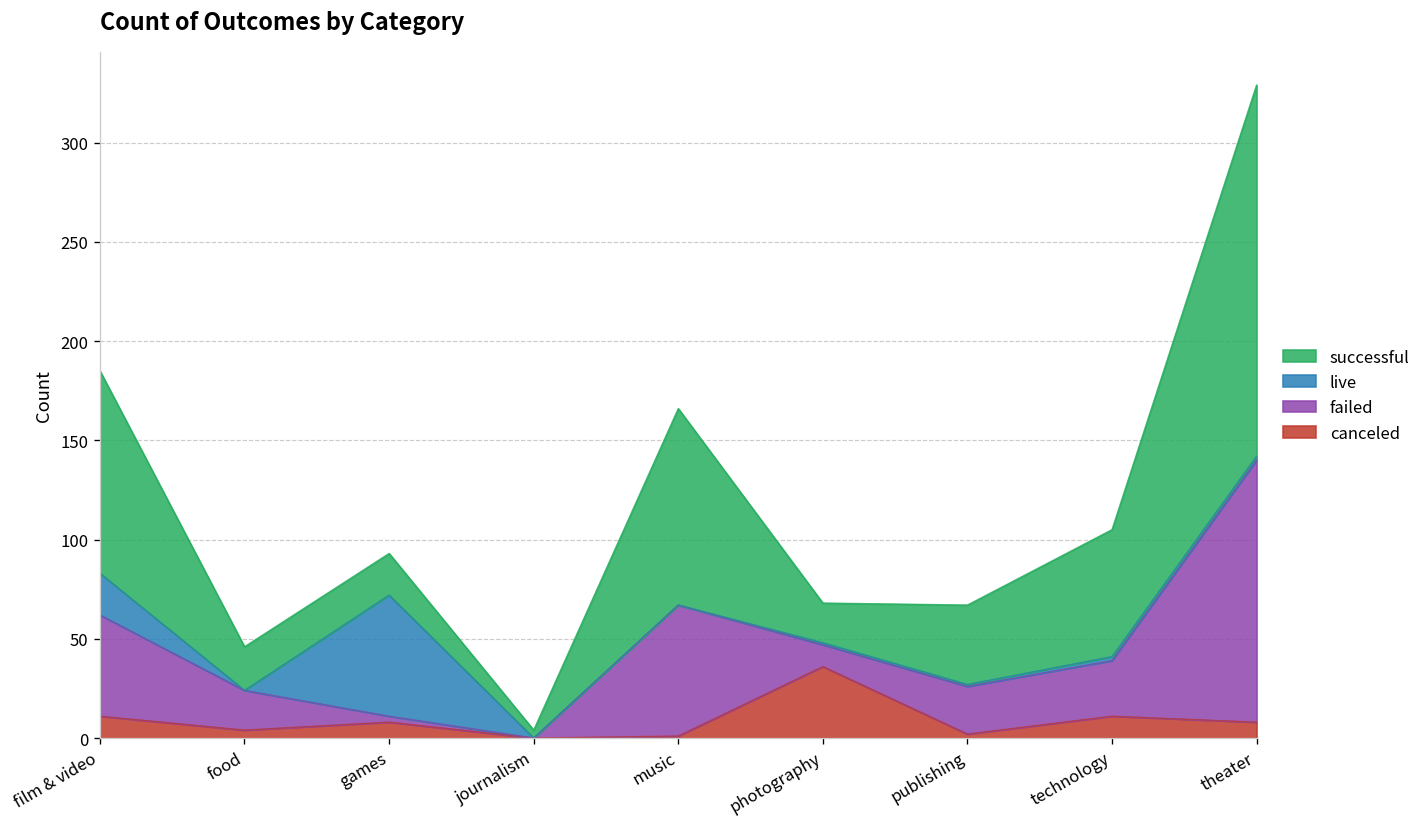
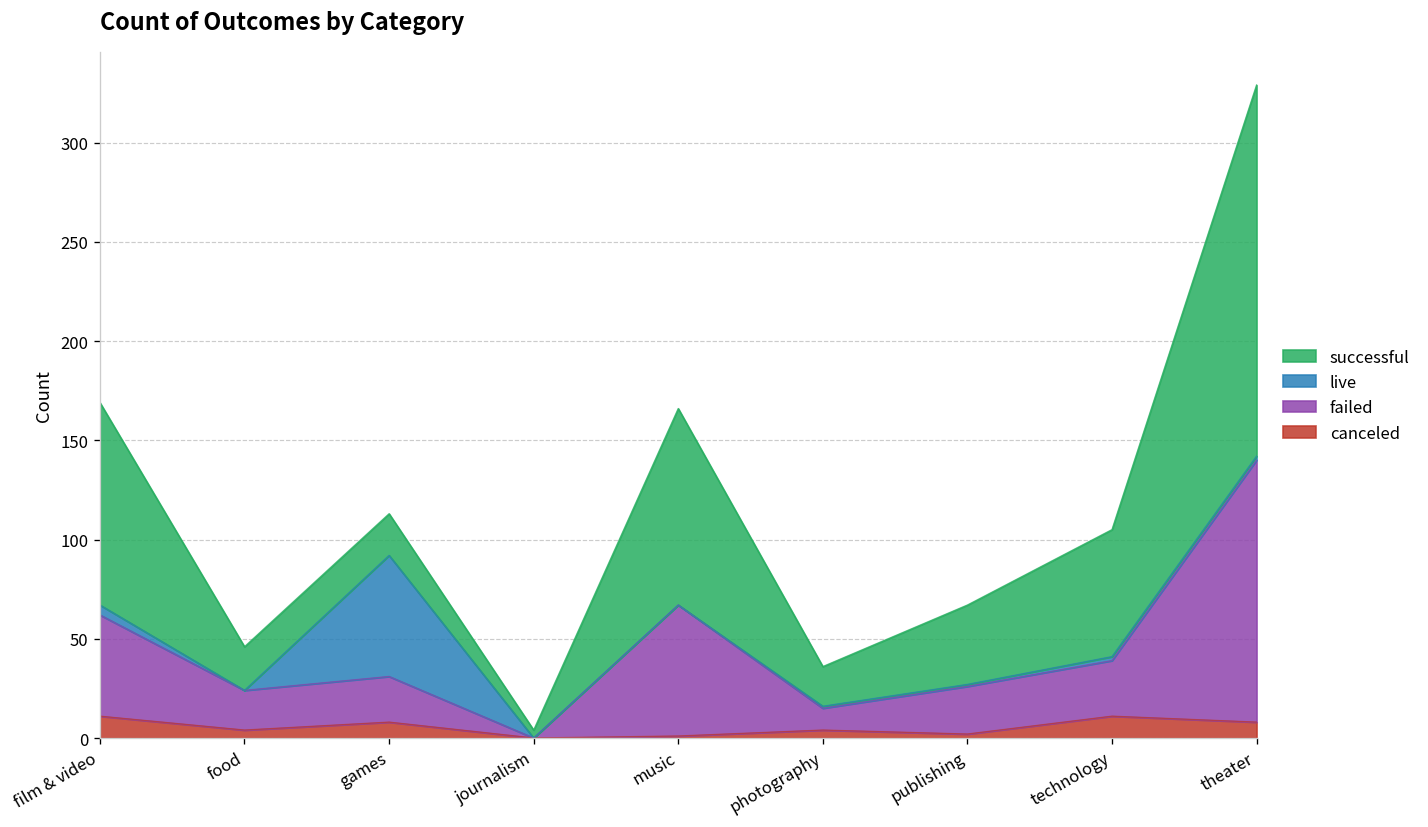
live, film & video: 21 -> 5
failed, games: 3 -> 23
canceled, photography: 36 -> 4
